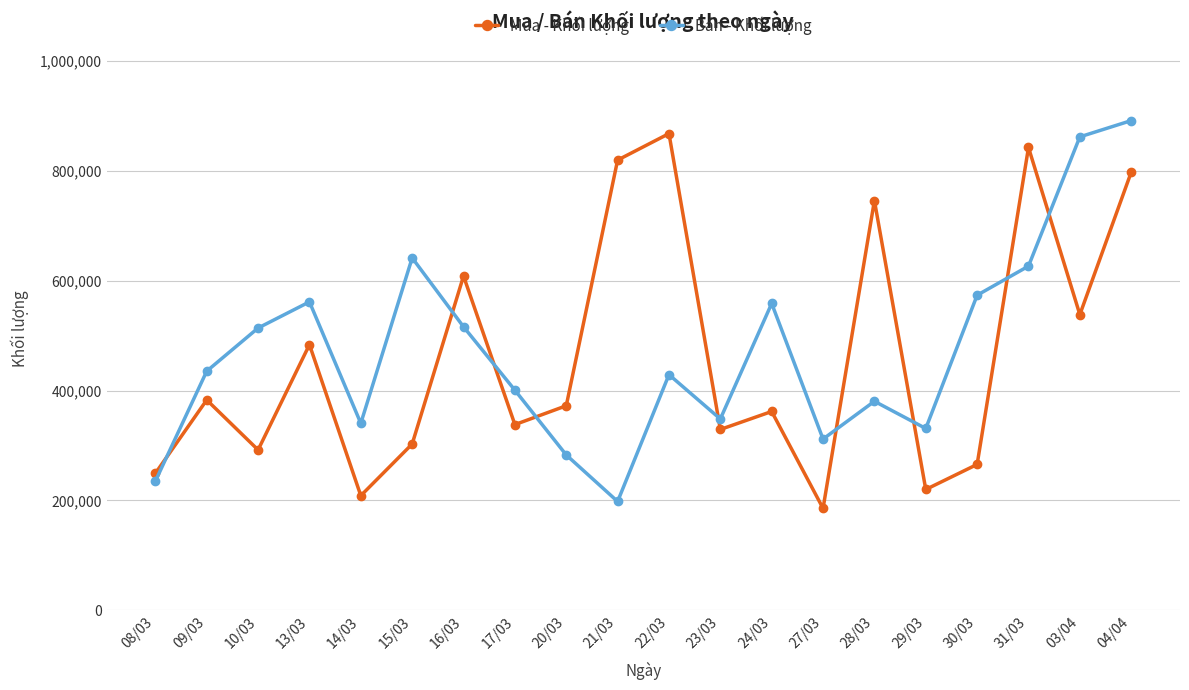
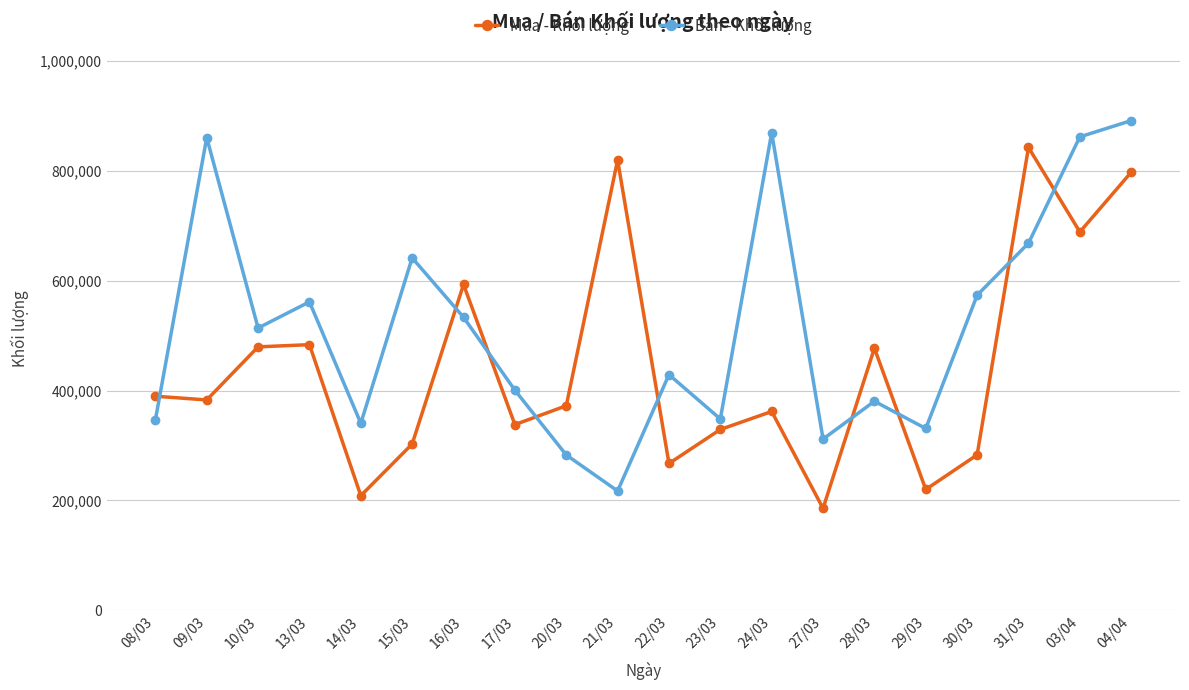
Mua - Khối lượng, 08/03: 250,000 -> 390,000
Bán - Khối lượng, 08/03: 240,000 -> 350,000
Bán - Khối lượng, 09/03: 440,000 -> 860,000
Mua - Khối lượng, 10/03: 290,000 -> 480,000
Mua - Khối lượng, 16/03: 610,000 -> 590,000
Bán - Khối lượng, 16/03: 520,000 -> 530,000
Bán - Khối lượng, 21/03: 200,000 -> 220,000
Mua - Khối lượng, 22/03: 870,000 -> 270,000
Bán - Khối lượng, 24/03: 560,000 -> 870,000
Mua - Khối lượng, 28/03: 750,000 -> 480,000
Mua - Khối lượng, 30/03: 270,000 -> 280,000
Bán - Khối lượng, 31/03: 630,000 -> 670,000
Mua - Khối lượng, 03/04: 540,000 -> 690,000
